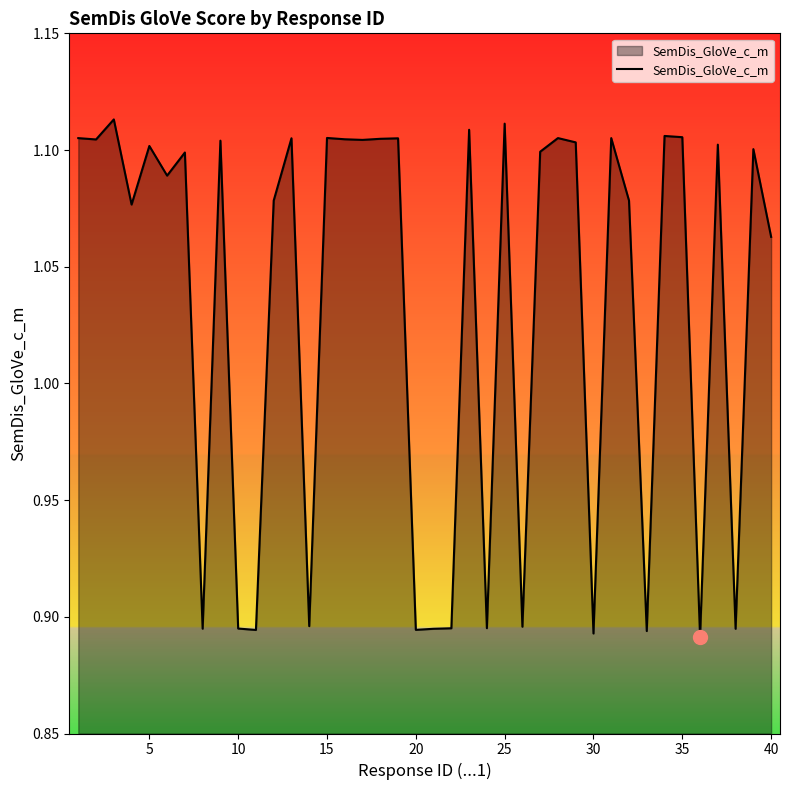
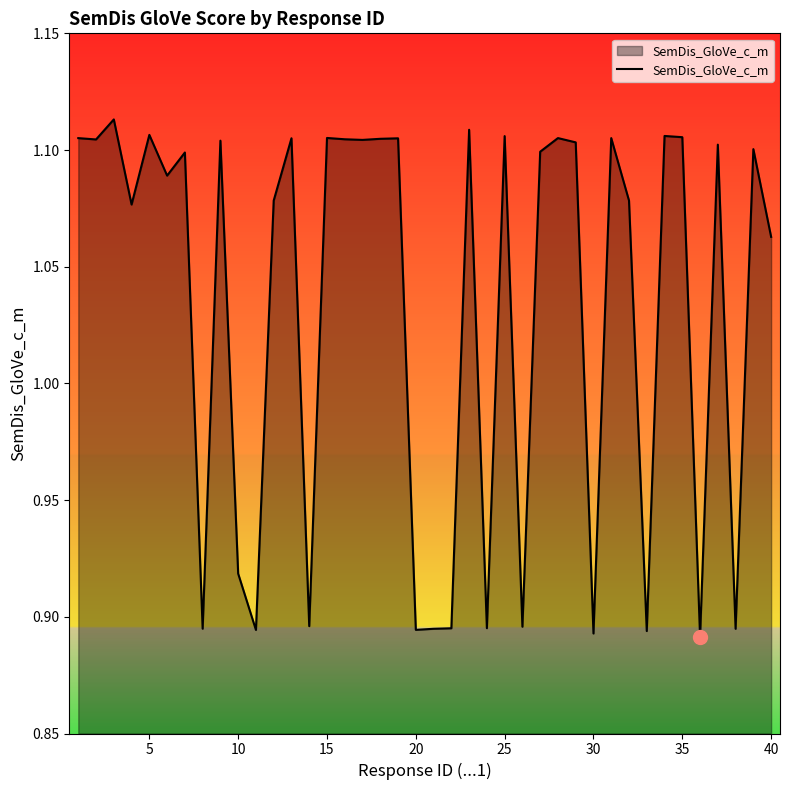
SemDis_GloVe_c_m, 5: 1.102 -> 1.106
SemDis_GloVe_c_m, 10: 0.895 -> 0.919
SemDis_GloVe_c_m, 25: 1.111 -> 1.106
